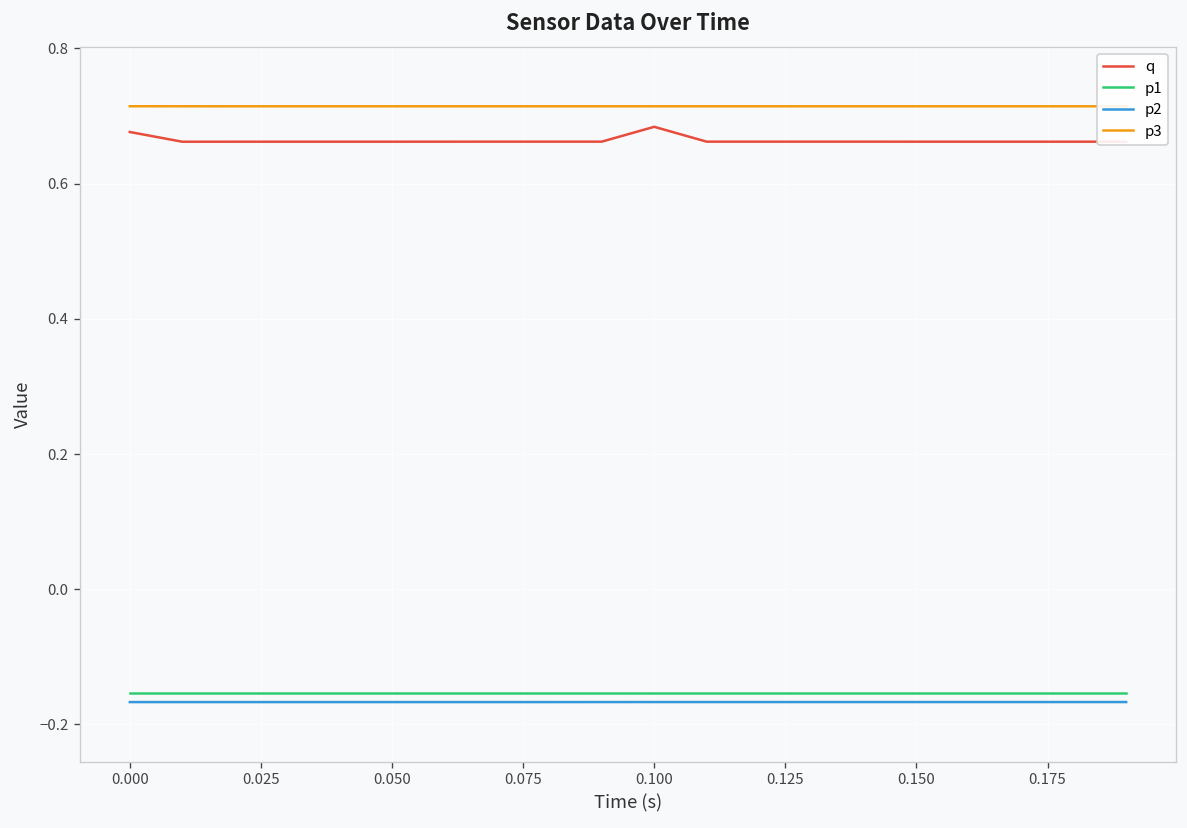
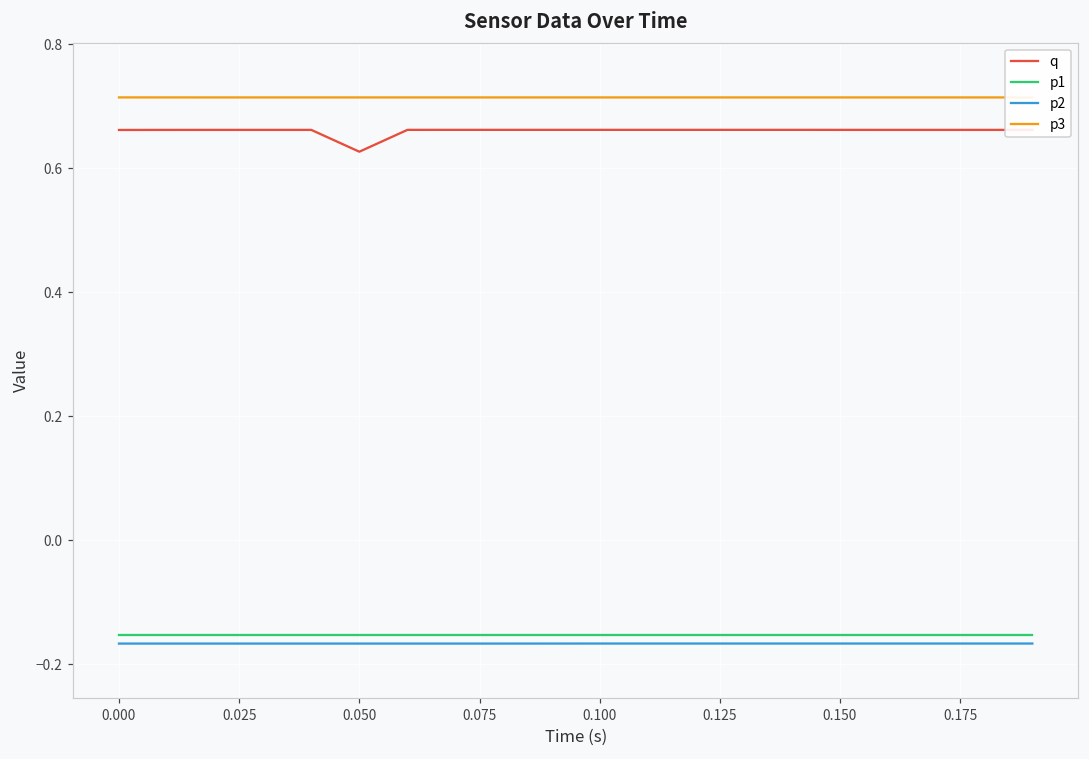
q, 0.000: 0.68 -> 0.66
q, 0.050: 0.66 -> 0.63
q, 0.100: 0.68 -> 0.66
